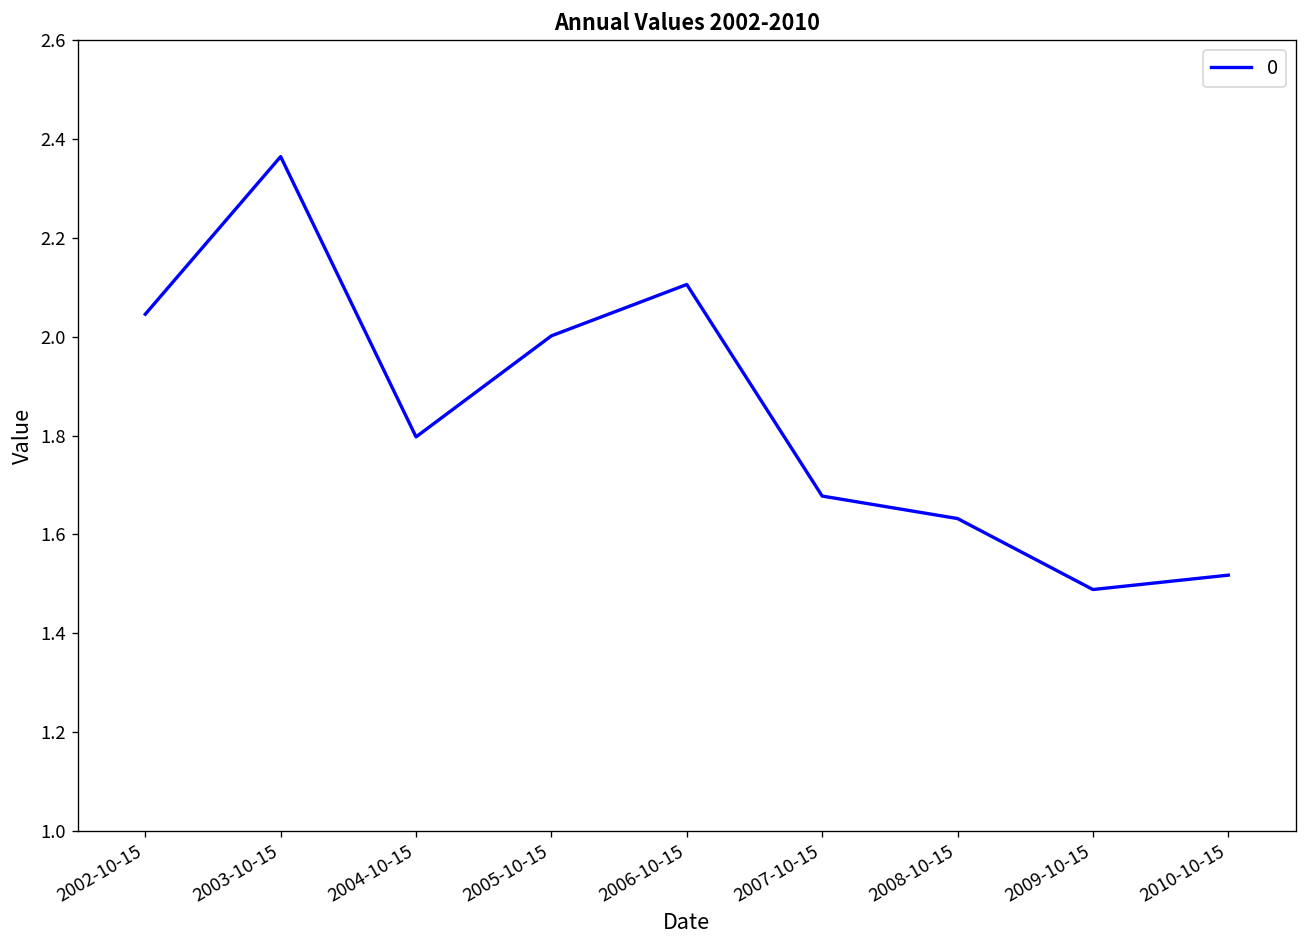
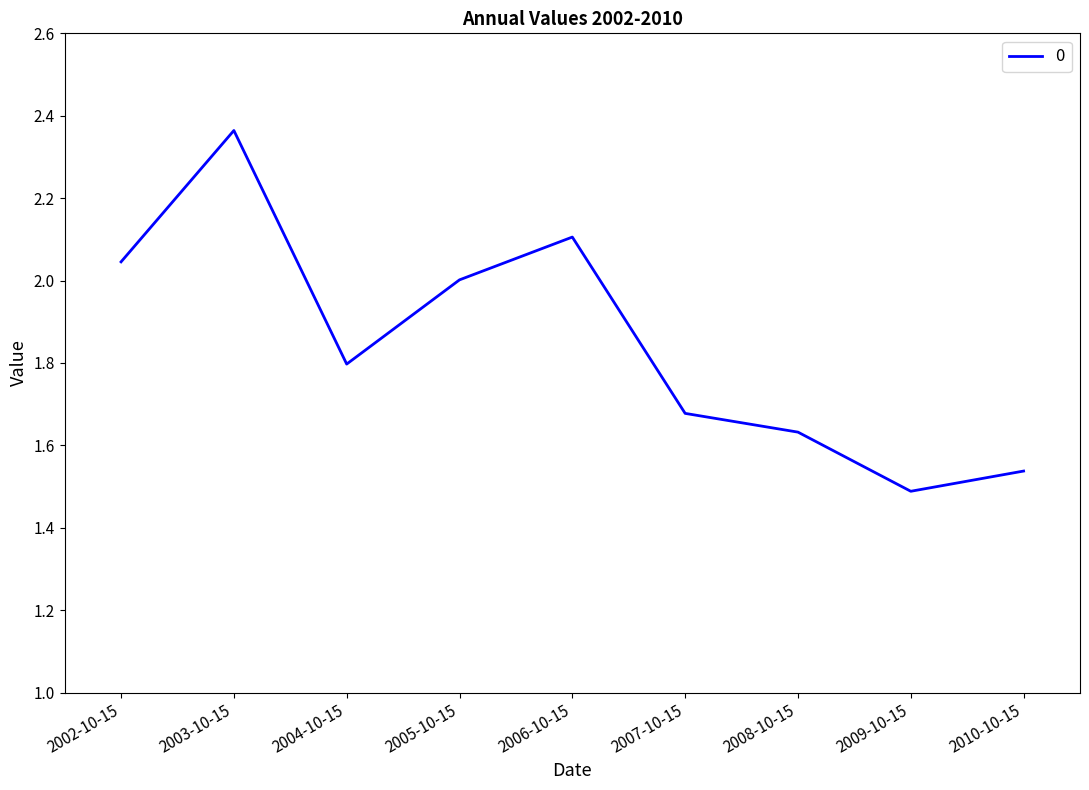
2010-10-15: 1.52 -> 1.54
